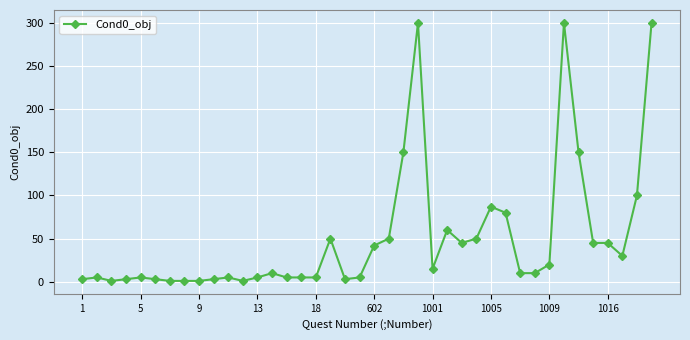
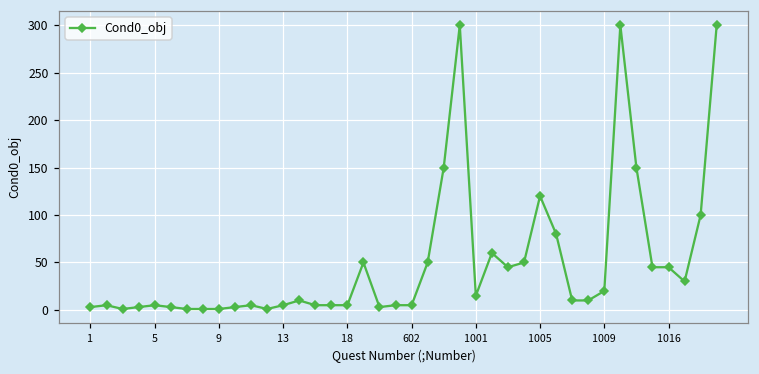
602: 40 -> 10
1005: 90 -> 120
